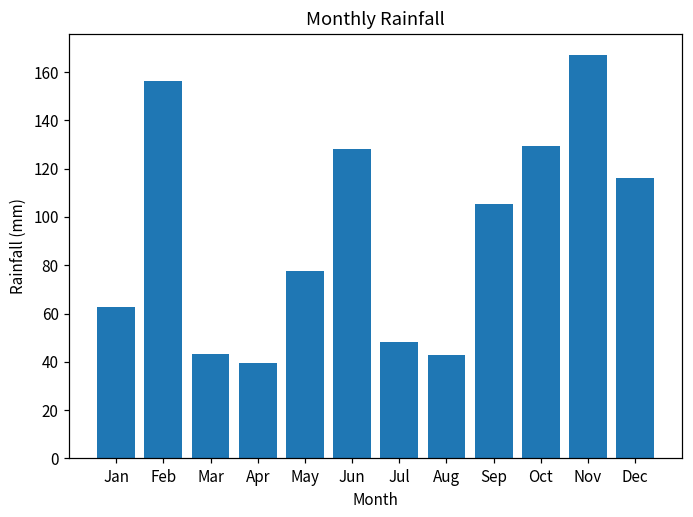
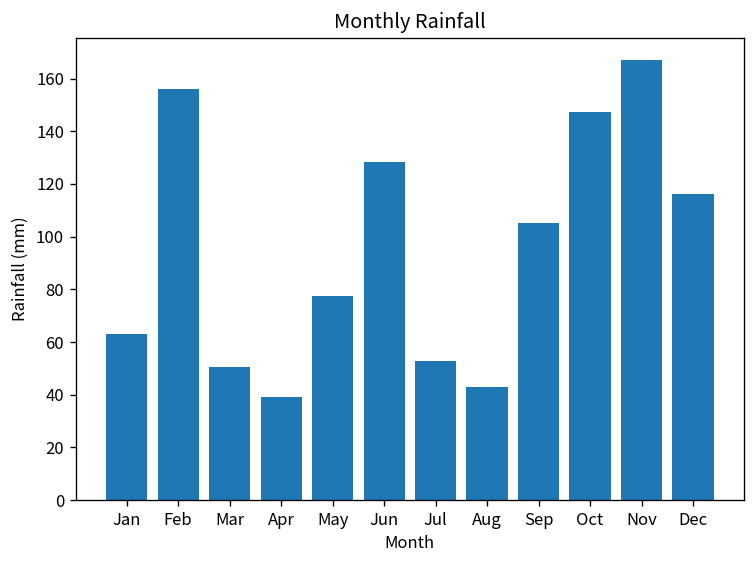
Mar: 43 -> 51
Jul: 48 -> 53
Oct: 129 -> 148
